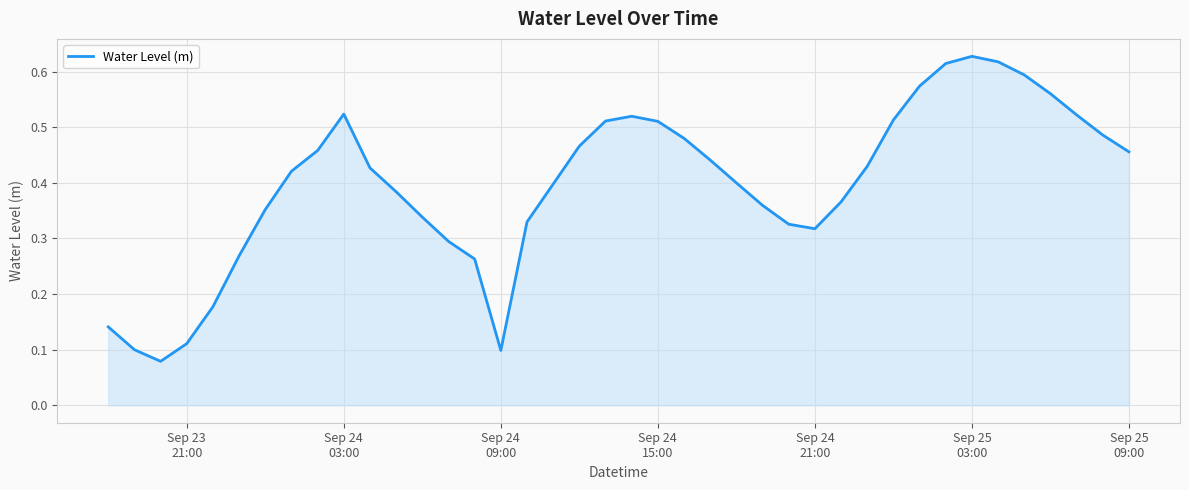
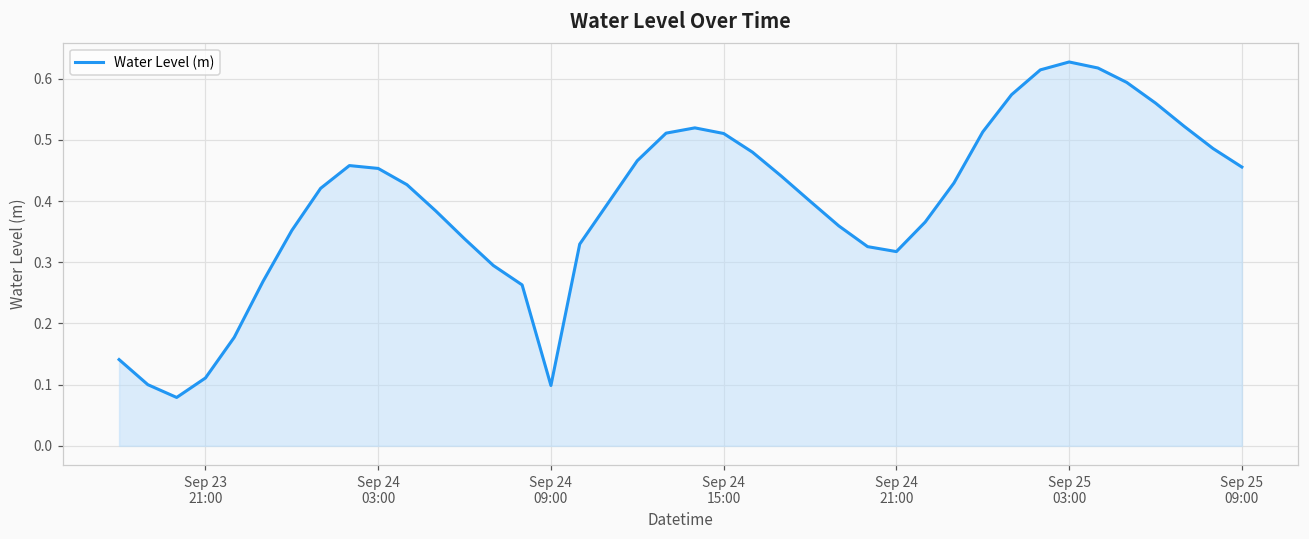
Sep 24 03:00: 0.52 -> 0.45
